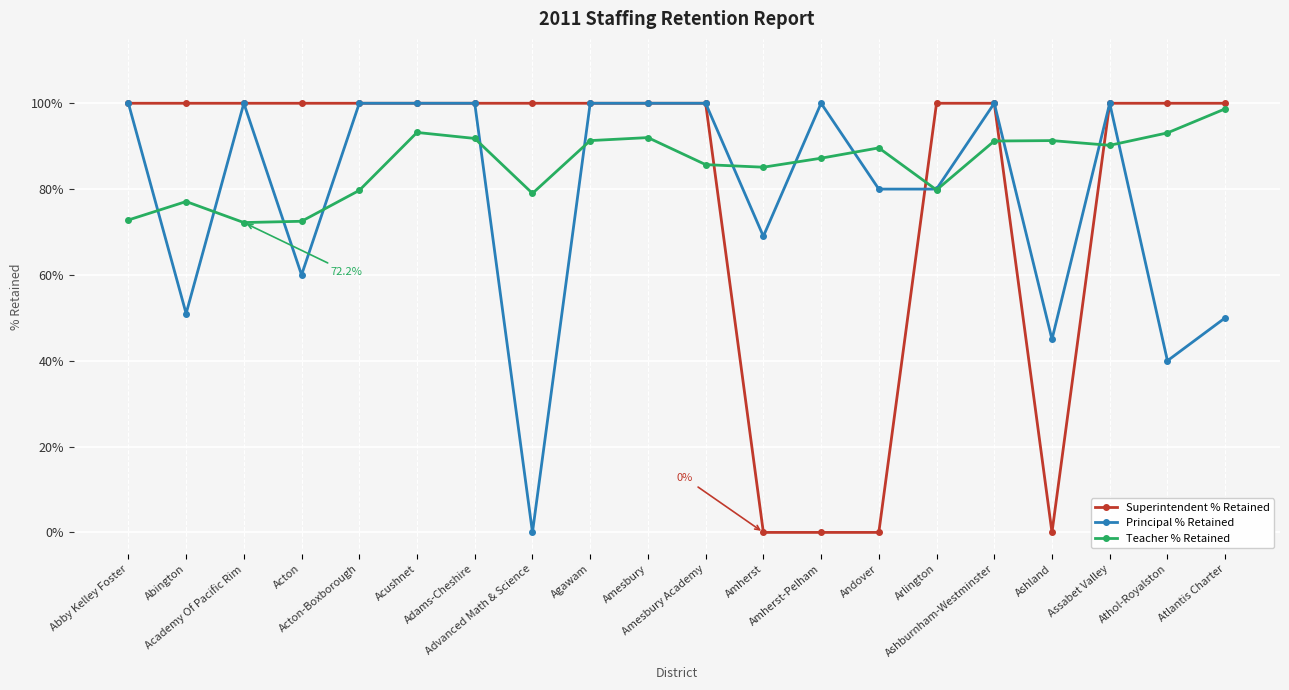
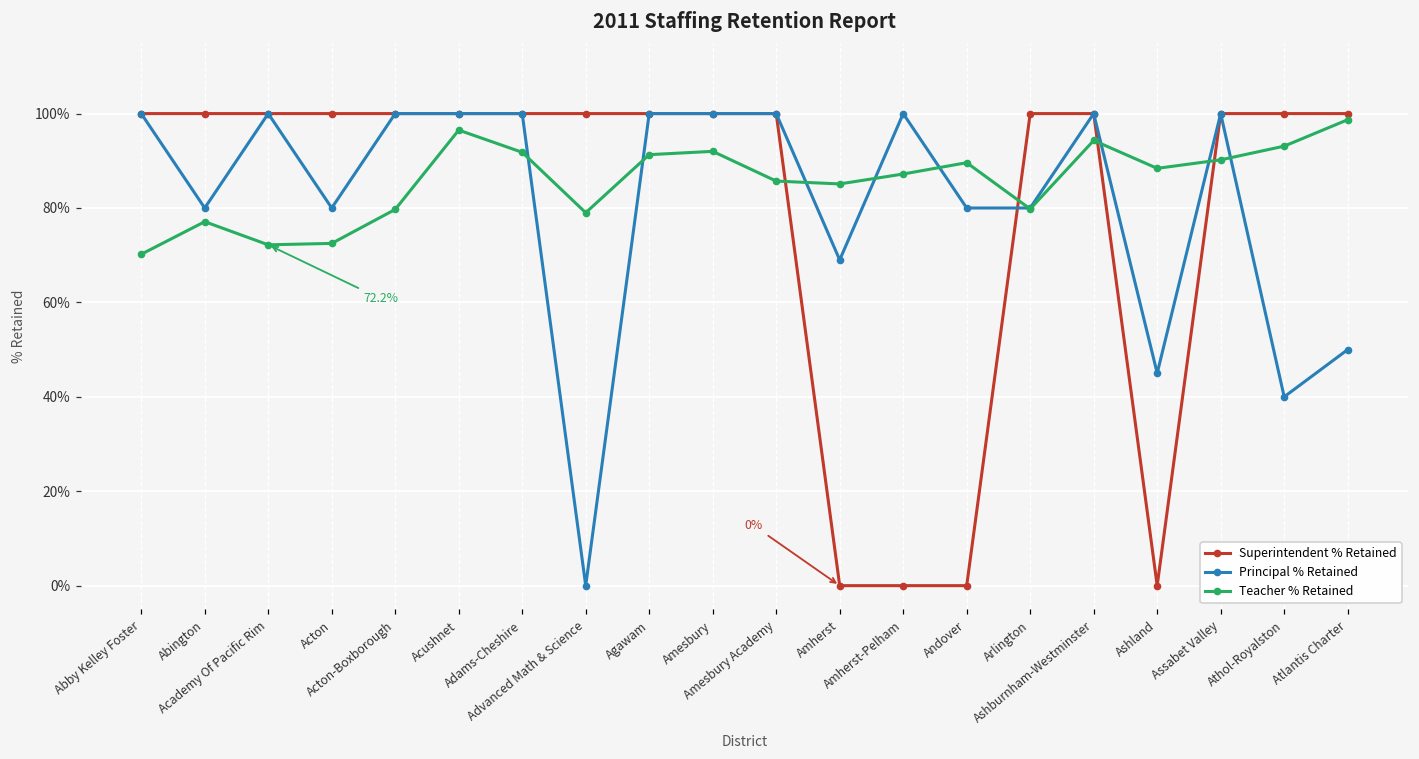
Teacher % Retained, Abby Kelley Foster: 73% -> 70%
Principal % Retained, Abington: 51% -> 80%
Principal % Retained, Acton: 60% -> 80%
Teacher % Retained, Acushnet: 93% -> 97%
Teacher % Retained, Ashburnham-Westminster: 91% -> 94%
Teacher % Retained, Ashland: 91% -> 88%
